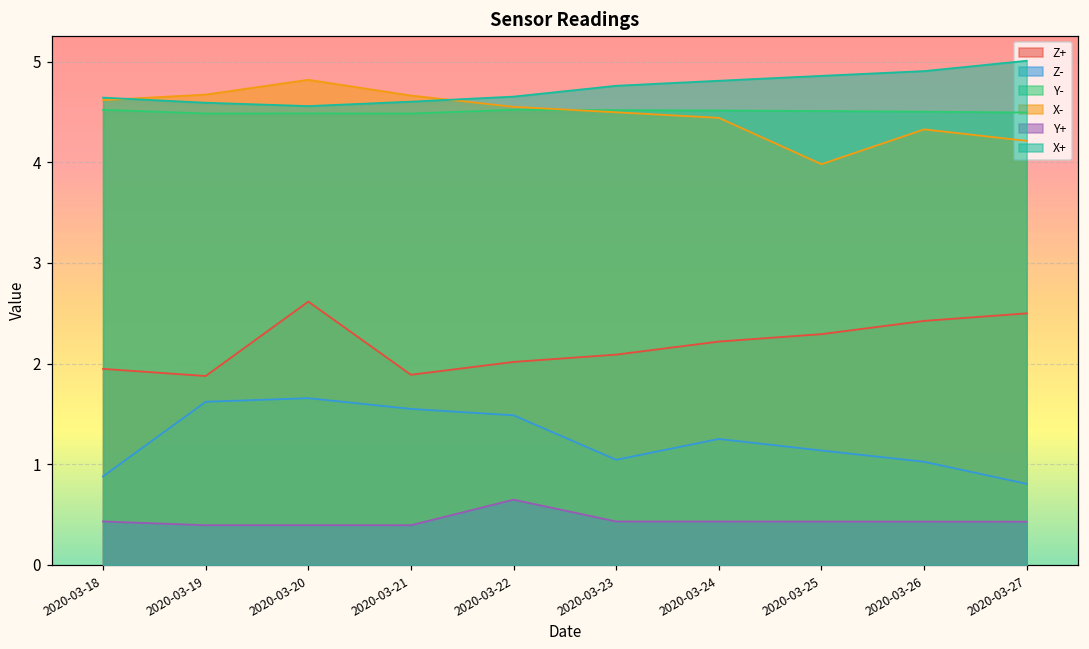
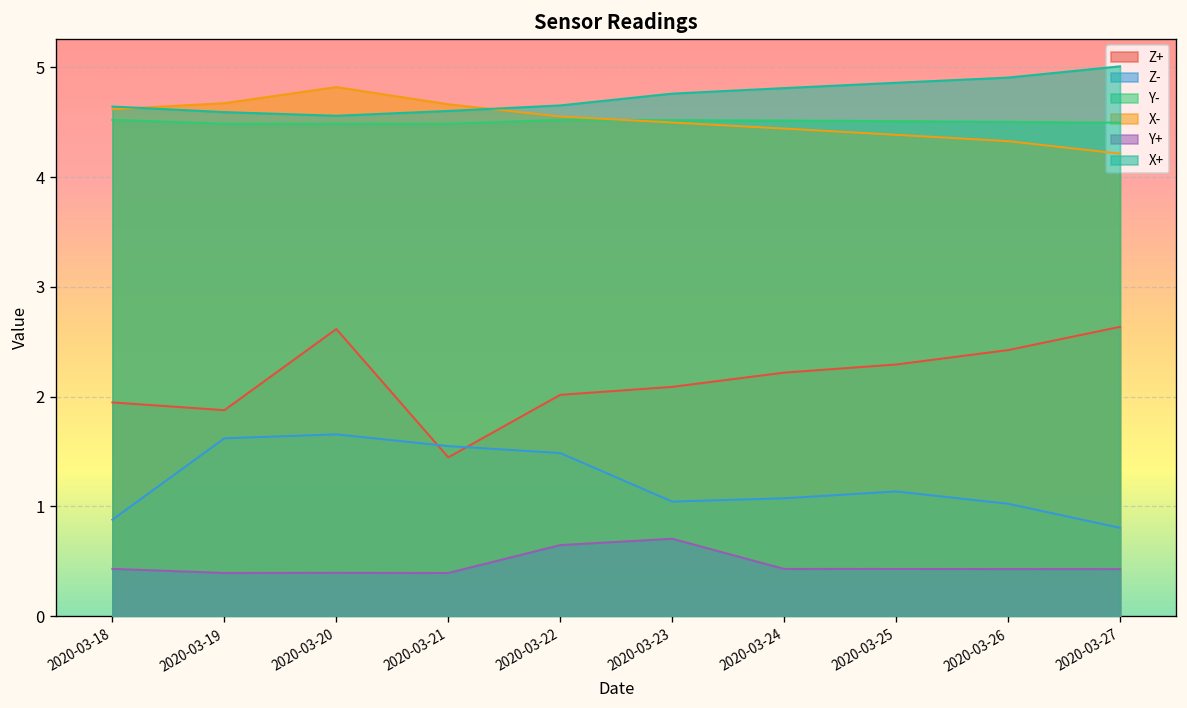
Z+, 2020-03-21: 1.9 -> 1.4
Y+, 2020-03-23: 0.4 -> 0.7
Z-, 2020-03-24: 1.3 -> 1.1
X-, 2020-03-25: 4.0 -> 4.4
Z+, 2020-03-27: 2.5 -> 2.6
